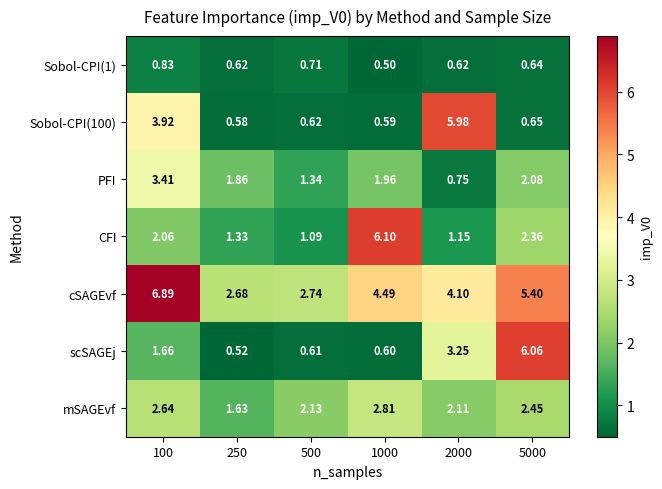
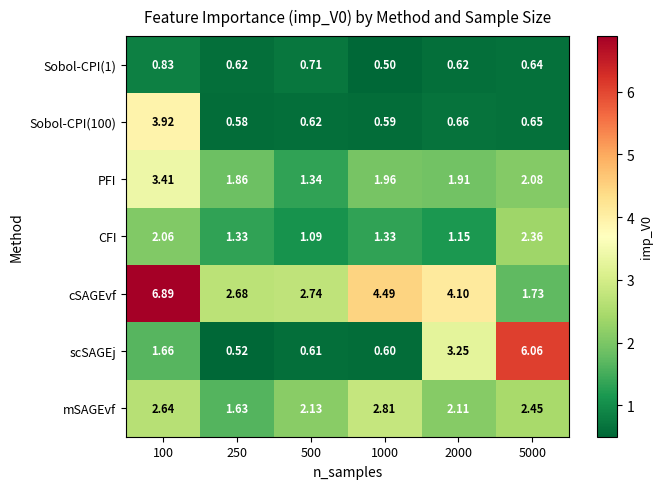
Sobol-CPI(100), 2000: 5.98 -> 0.66
PFI, 2000: 0.75 -> 1.91
CFI, 1000: 6.10 -> 1.33
cSAGEvf, 5000: 5.40 -> 1.73
